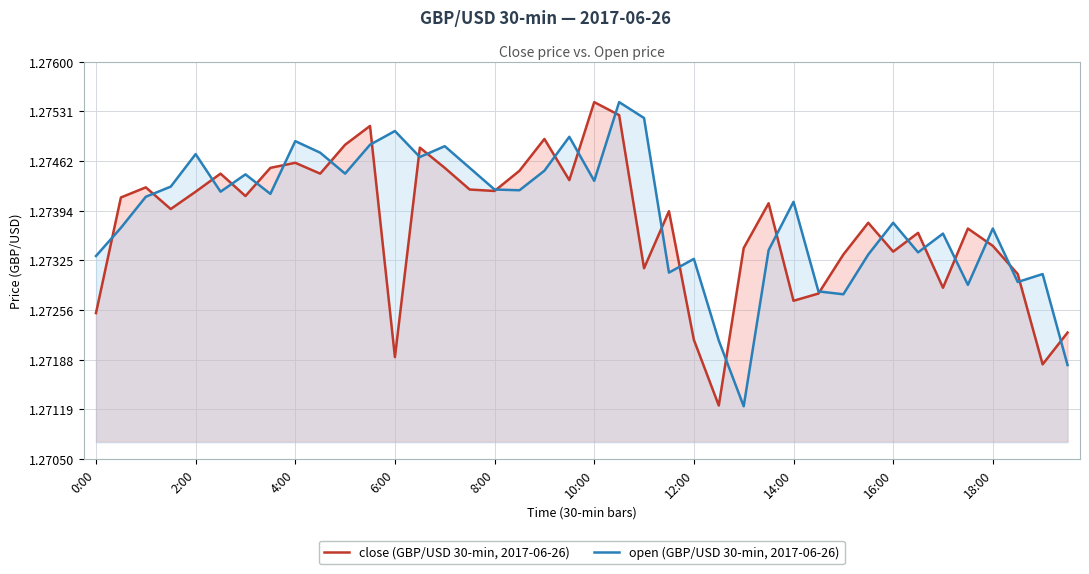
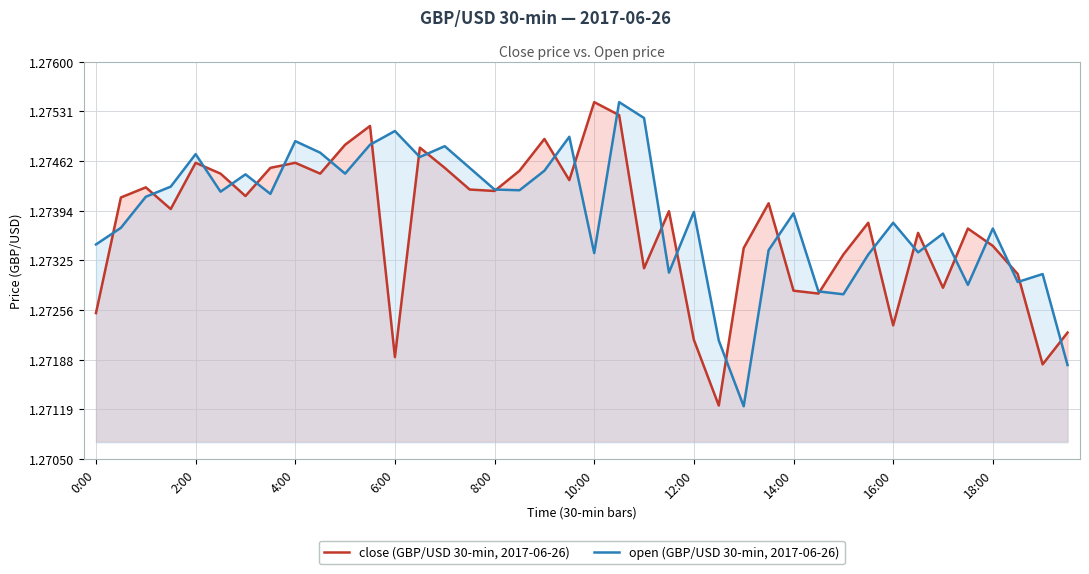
open (GBP/USD 30-min, 2017-06-26), 0:00: 1.2733 -> 1.2735
close (GBP/USD 30-min, 2017-06-26), 2:00: 1.2742 -> 1.2746
open (GBP/USD 30-min, 2017-06-26), 10:00: 1.2744 -> 1.2734
open (GBP/USD 30-min, 2017-06-26), 12:00: 1.2733 -> 1.2739
close (GBP/USD 30-min, 2017-06-26), 14:00: 1.2727 -> 1.2728
open (GBP/USD 30-min, 2017-06-26), 14:00: 1.2741 -> 1.2739
close (GBP/USD 30-min, 2017-06-26), 16:00: 1.2734 -> 1.2724
